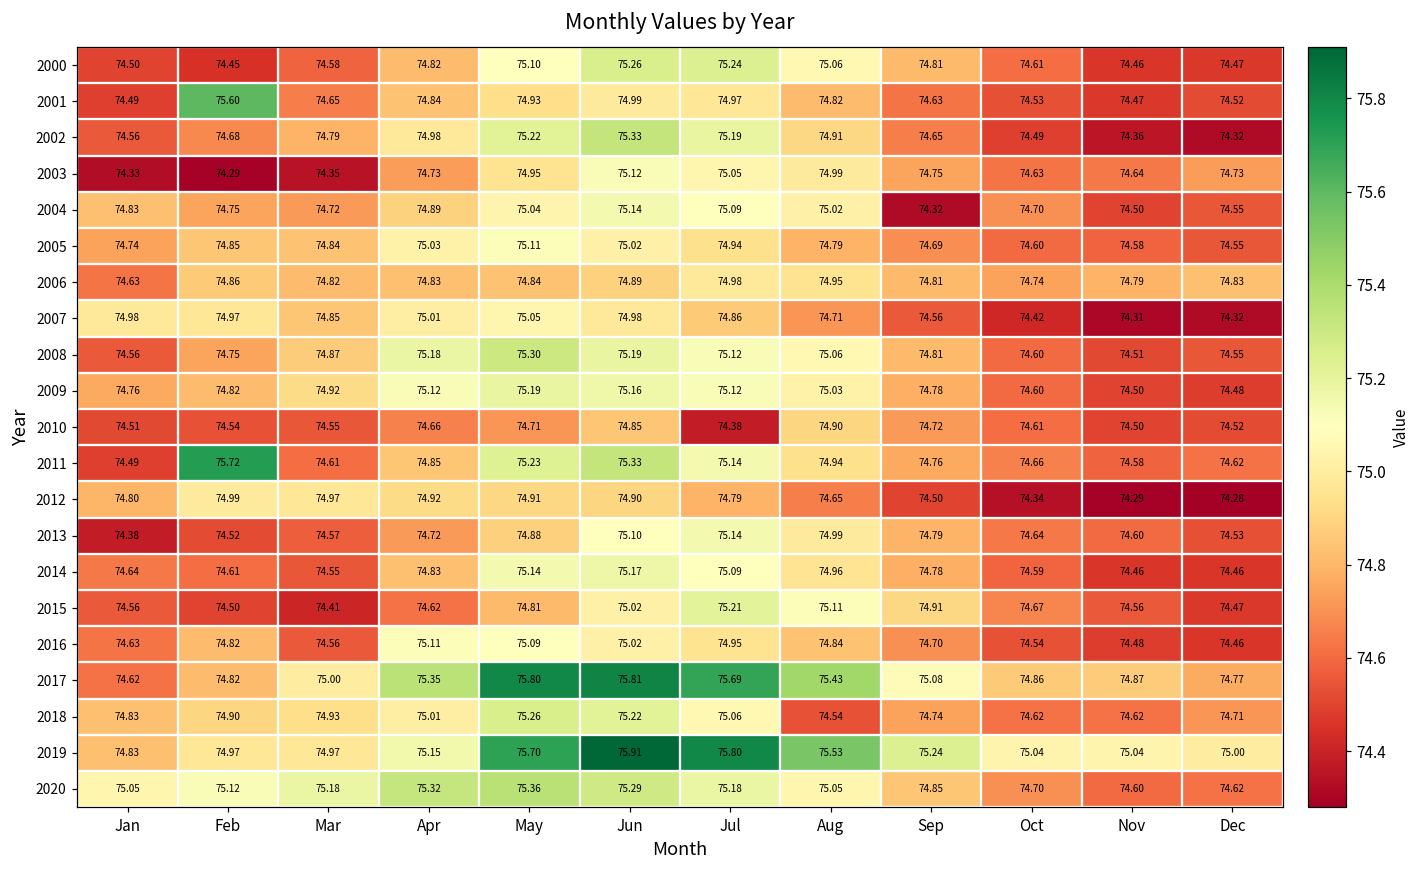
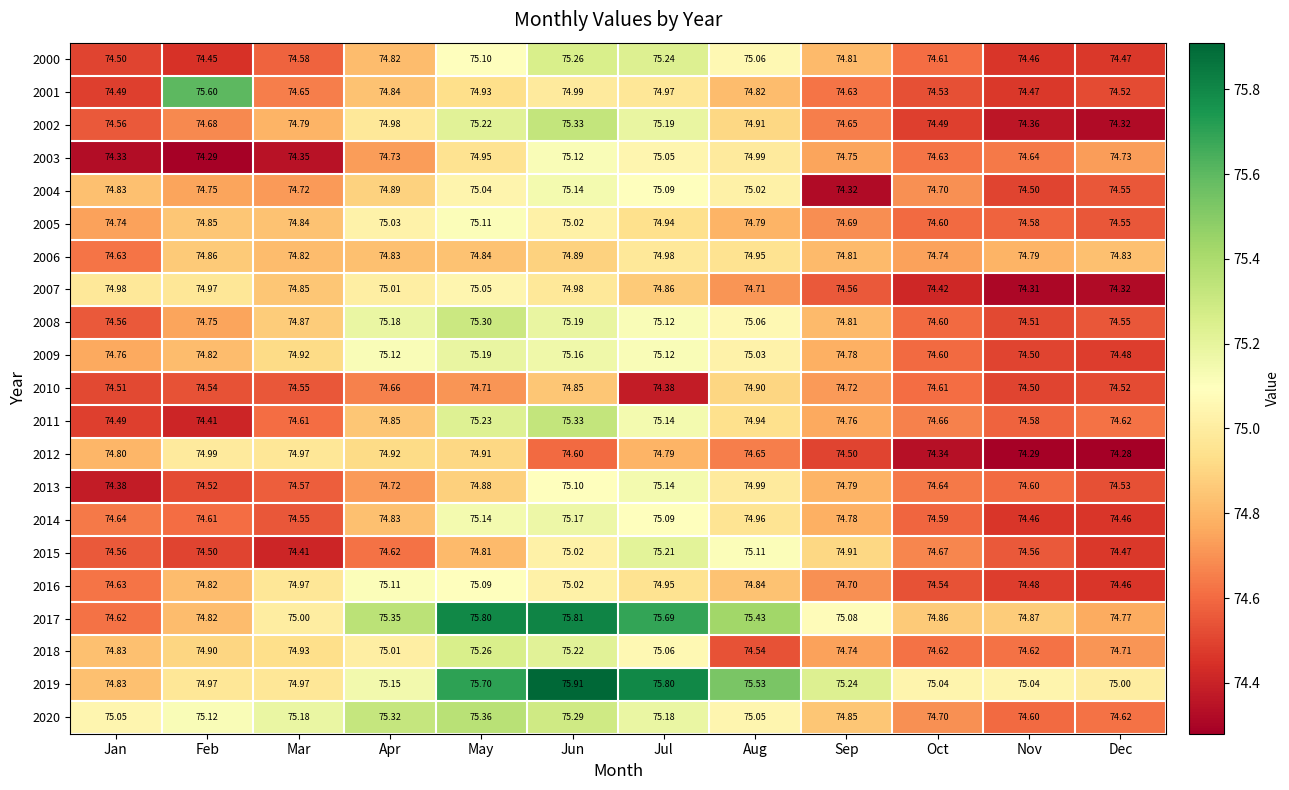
2011, Feb: 75.72 -> 74.41
2012, Jun: 74.90 -> 74.60
2016, Mar: 74.56 -> 74.97
